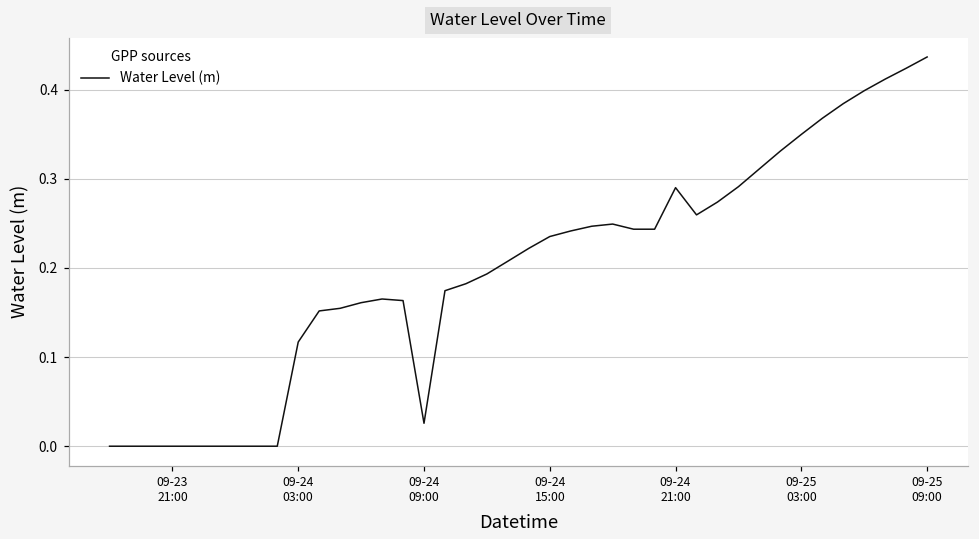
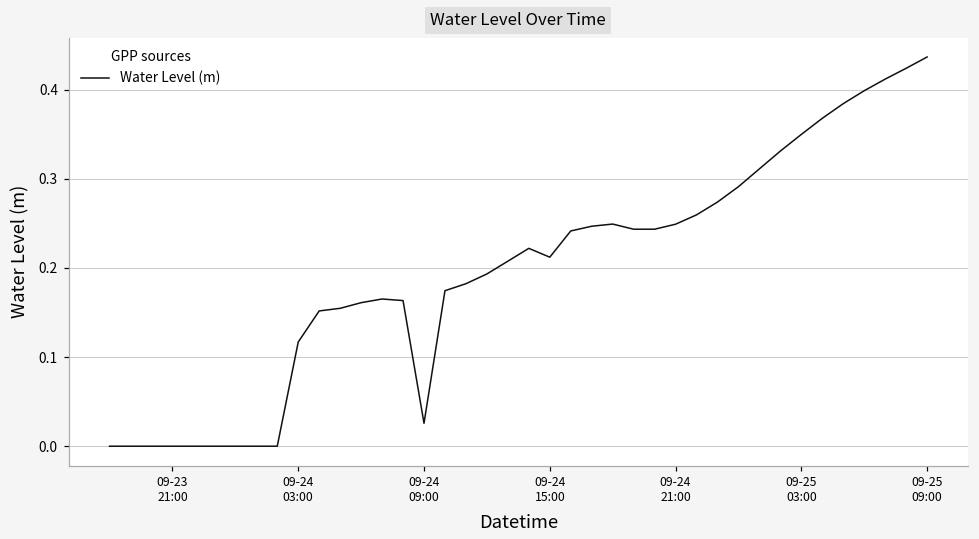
09-24 15:00: 0.24 -> 0.21
09-24 21:00: 0.29 -> 0.25
